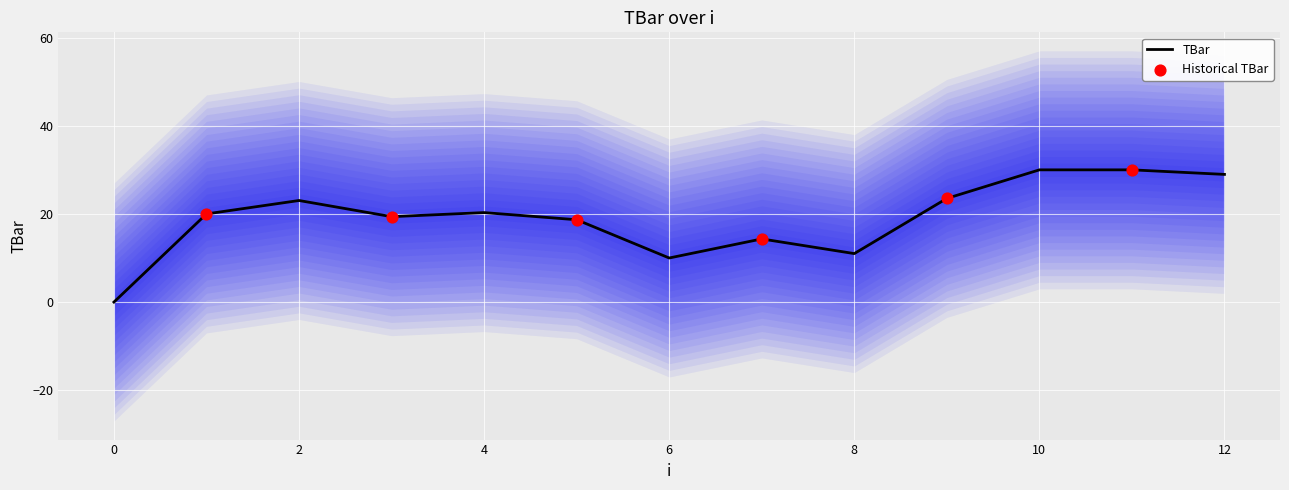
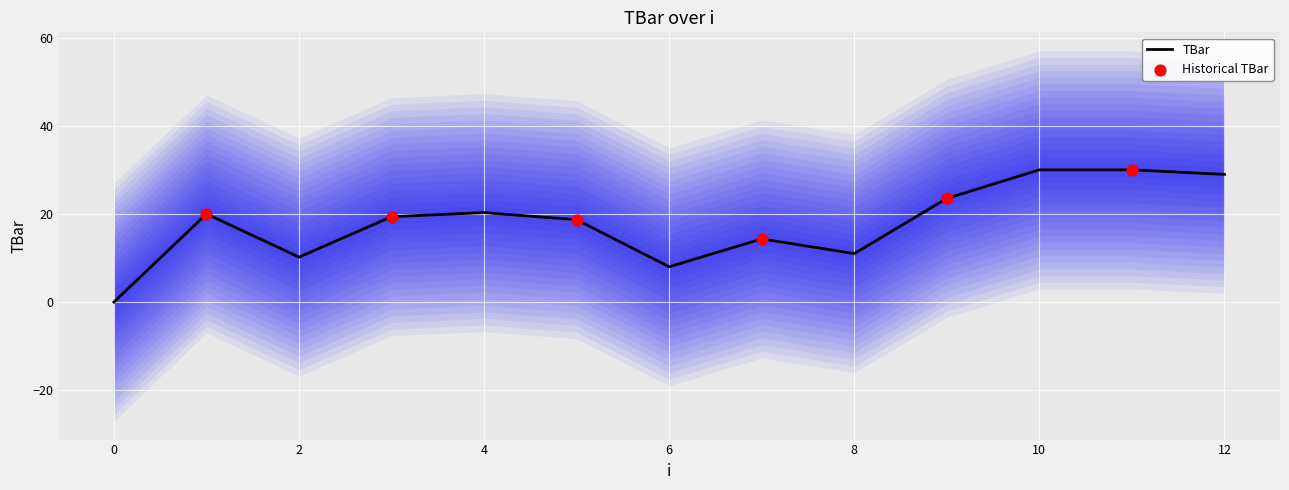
TBar, 2: 23 -> 10
TBar, 6: 10 -> 8
